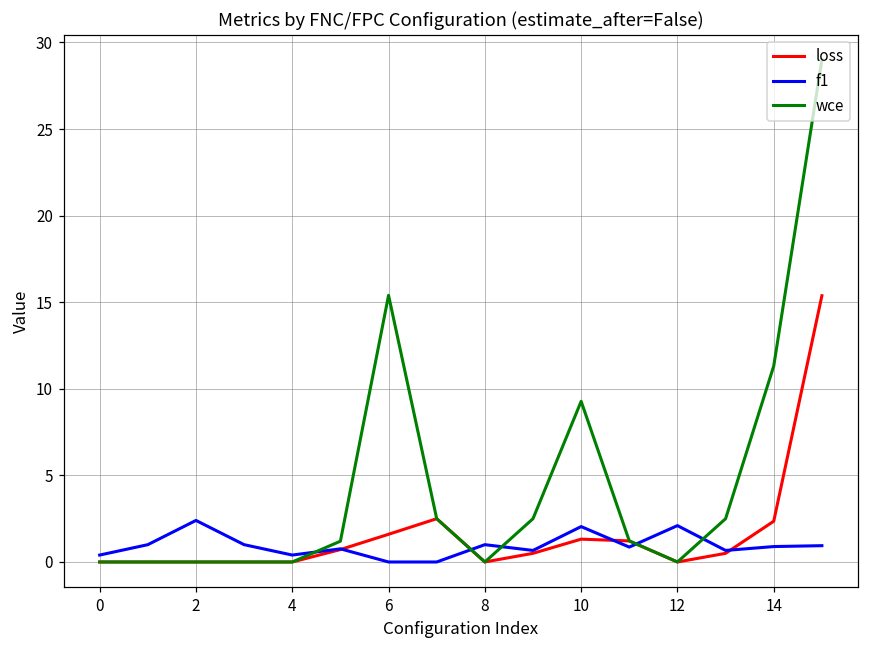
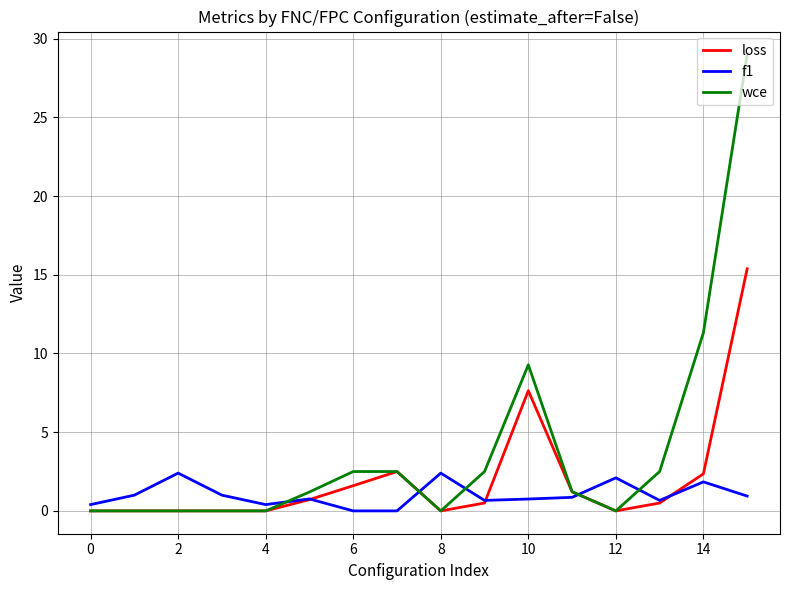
wce, 6: 15.4 -> 2.5
f1, 8: 1.0 -> 2.4
loss, 10: 1.3 -> 7.6
f1, 10: 2.0 -> 0.8
f1, 14: 0.9 -> 1.8
